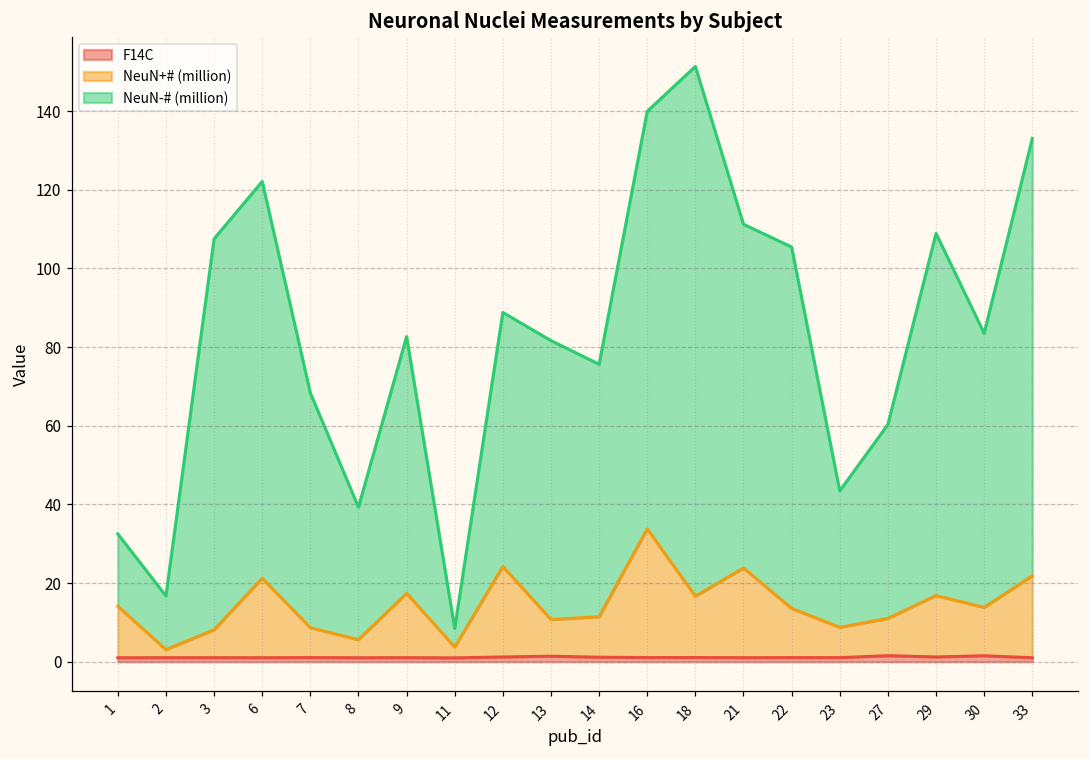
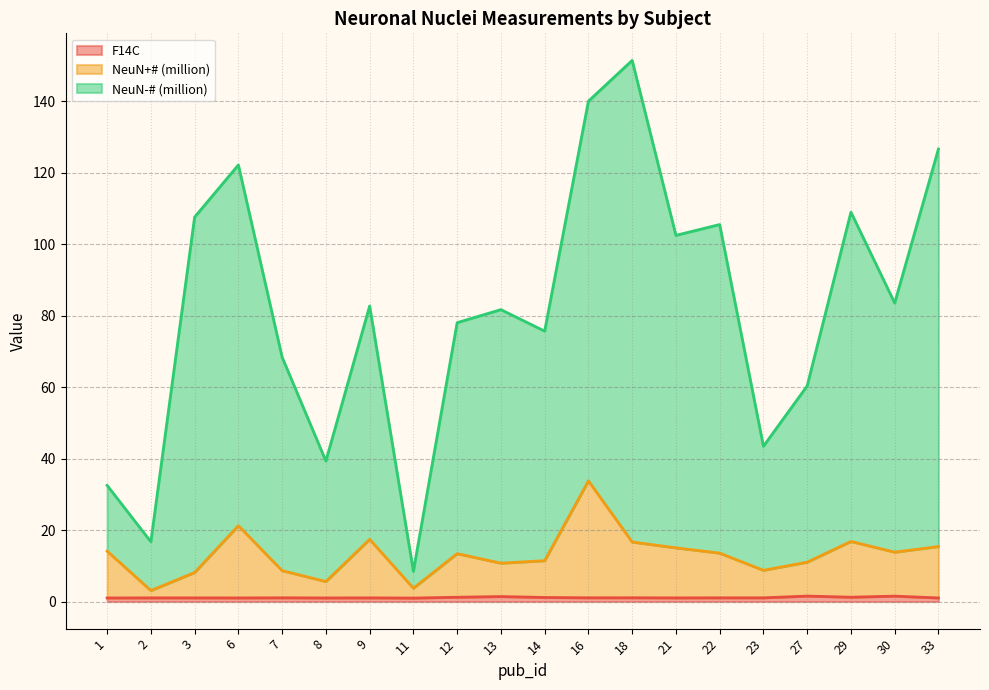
NeuN+# (million), 12: 23 -> 12
NeuN+# (million), 21: 23 -> 14
NeuN+# (million), 33: 21 -> 14
